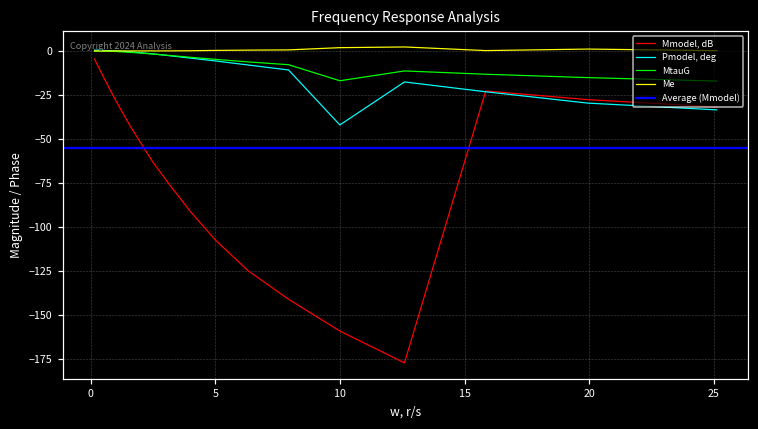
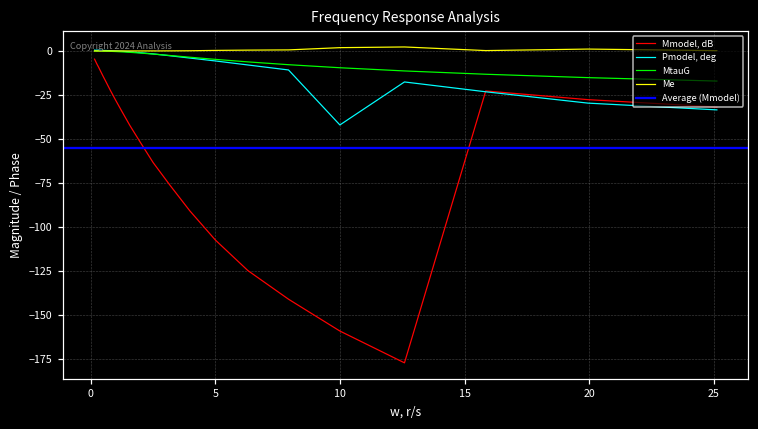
MtauG, 10: -17 -> -10
